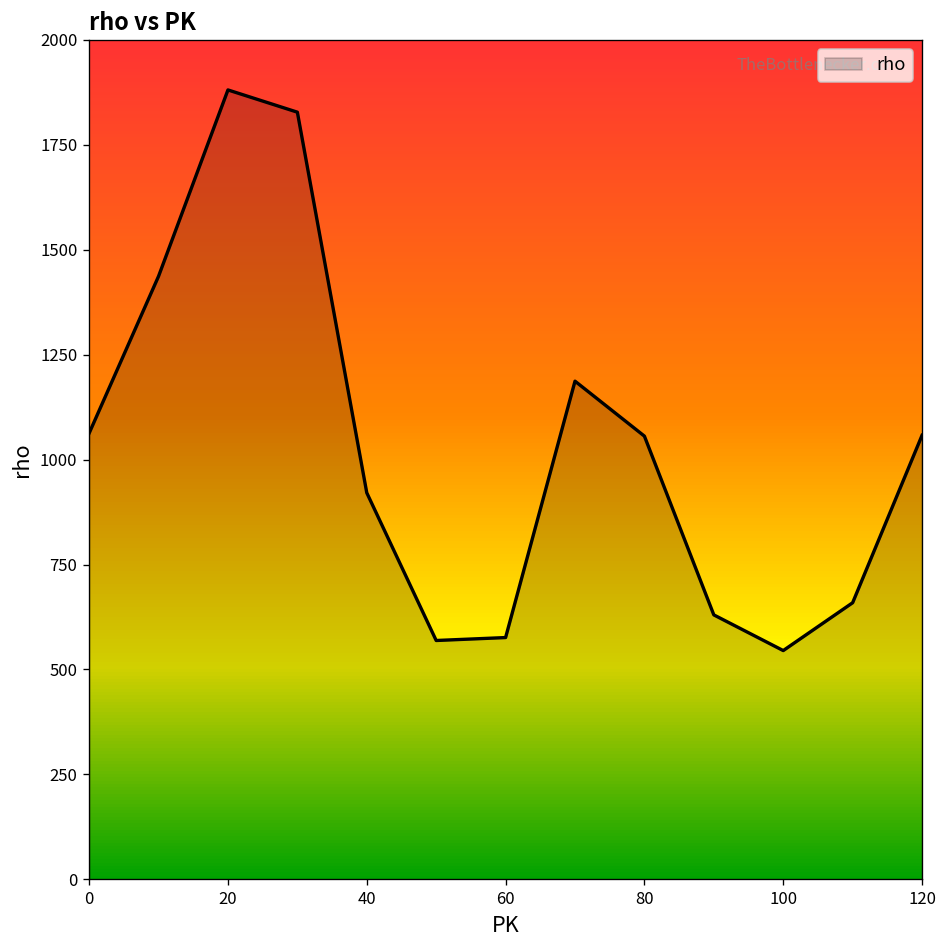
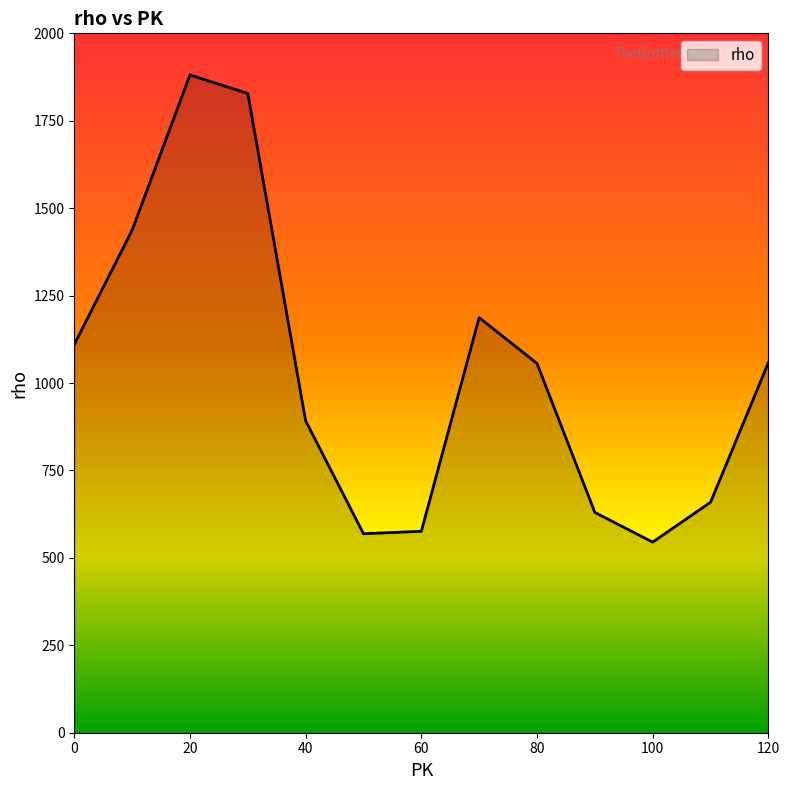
0: 1060 -> 1110
40: 920 -> 890
